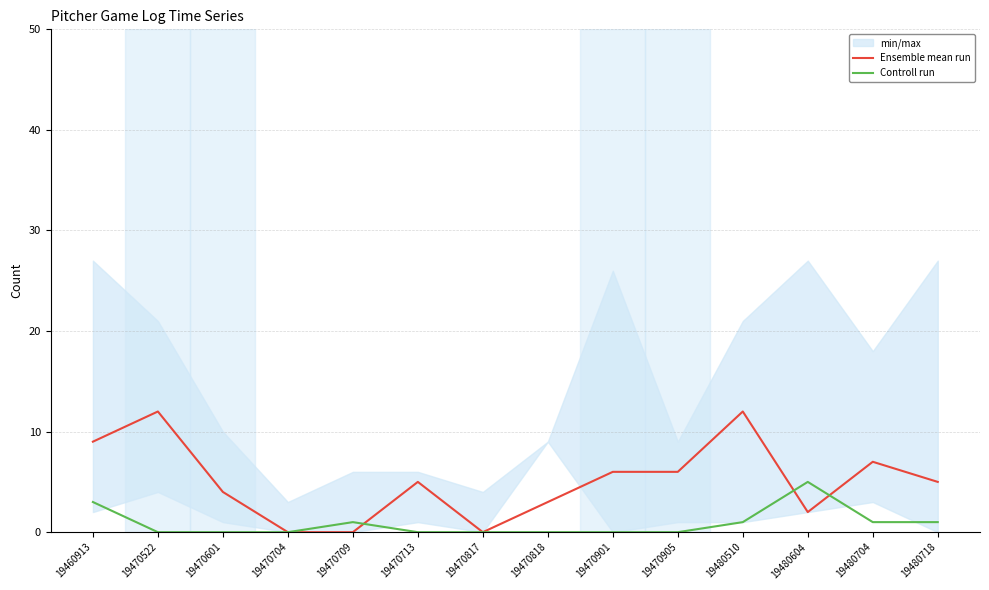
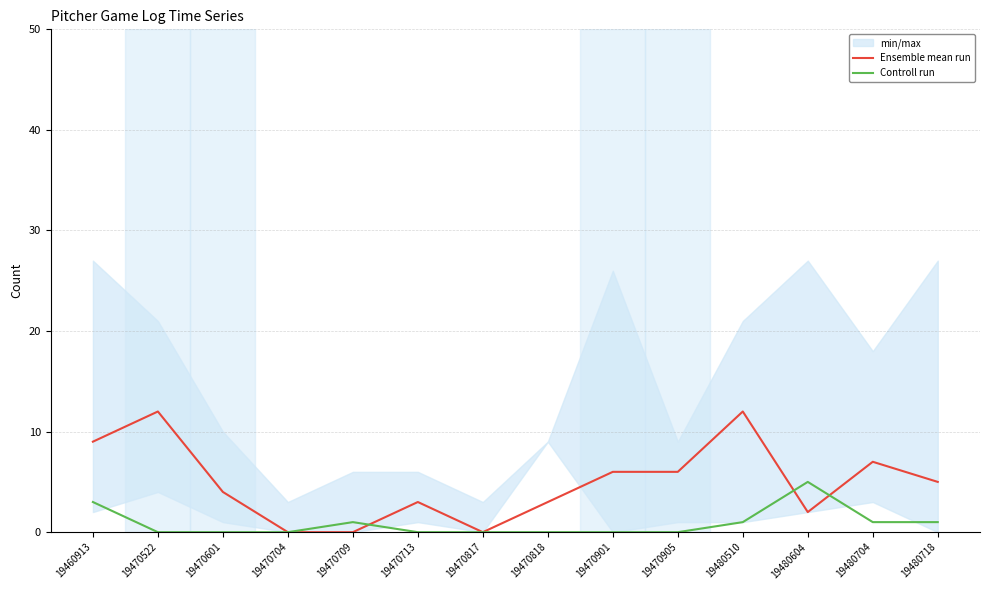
Ensemble mean run, 19470713: 5 -> 3
min/max, 19470817: 4 -> 3
